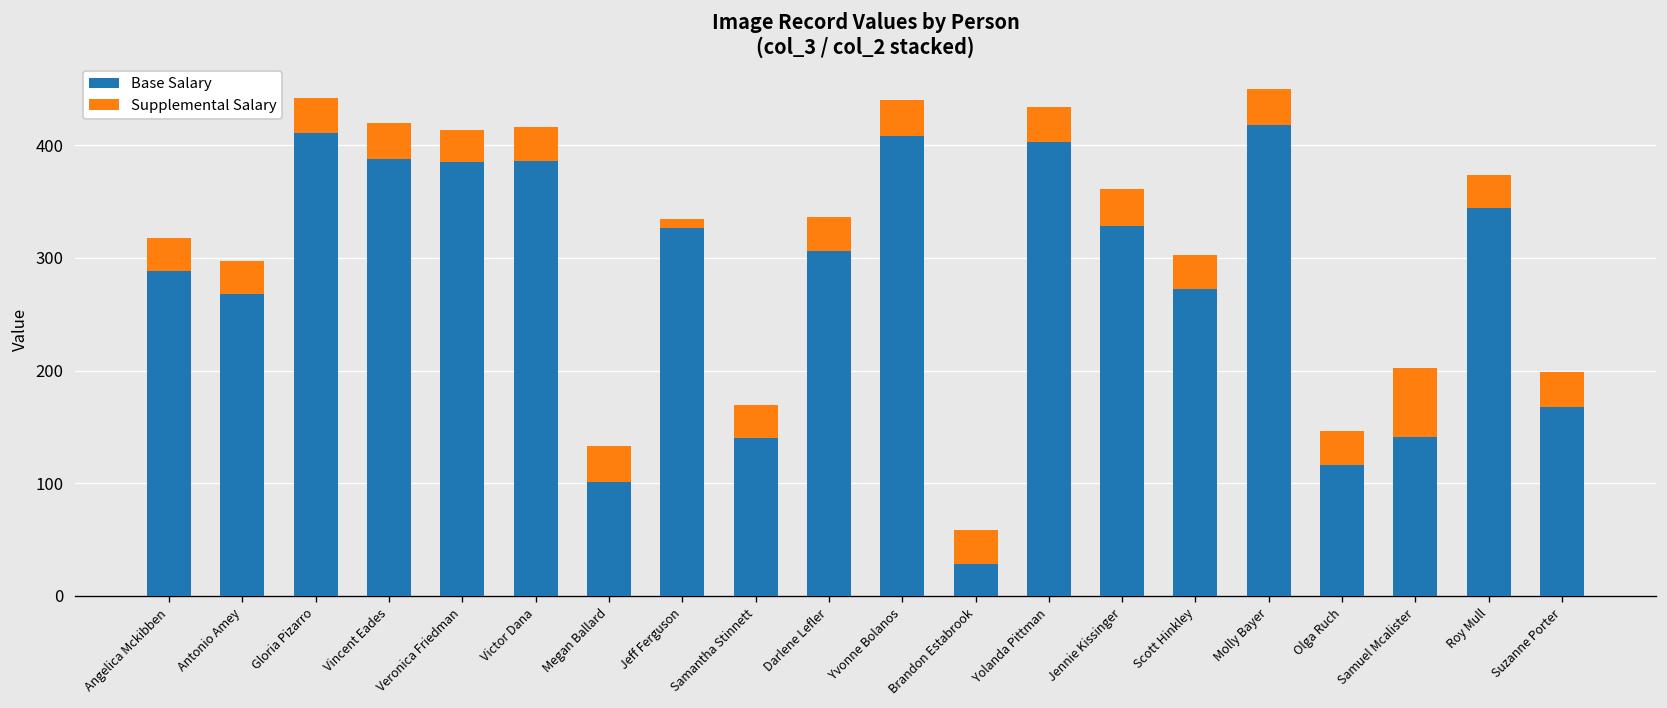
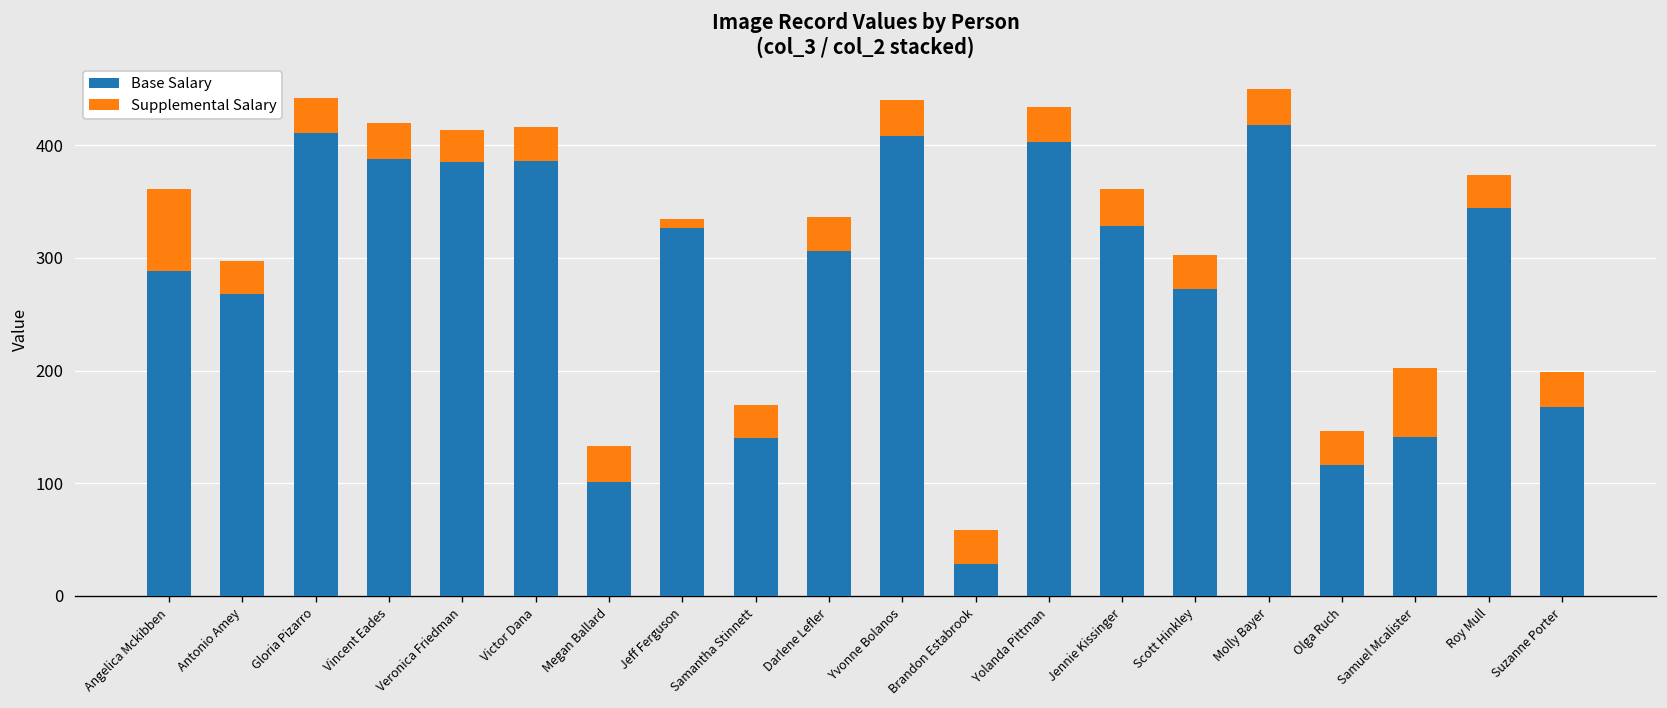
Supplemental Salary, Angelica Mckibben: 30 -> 70
